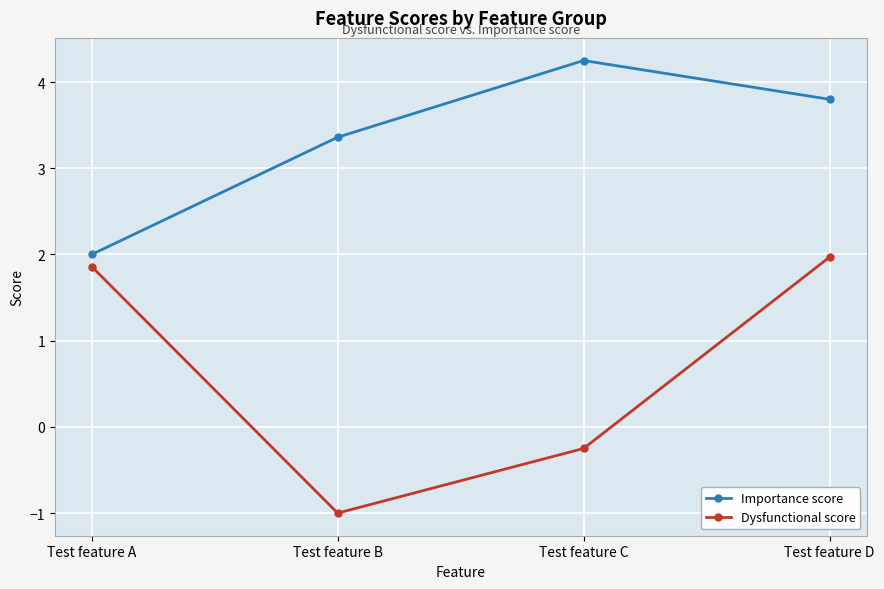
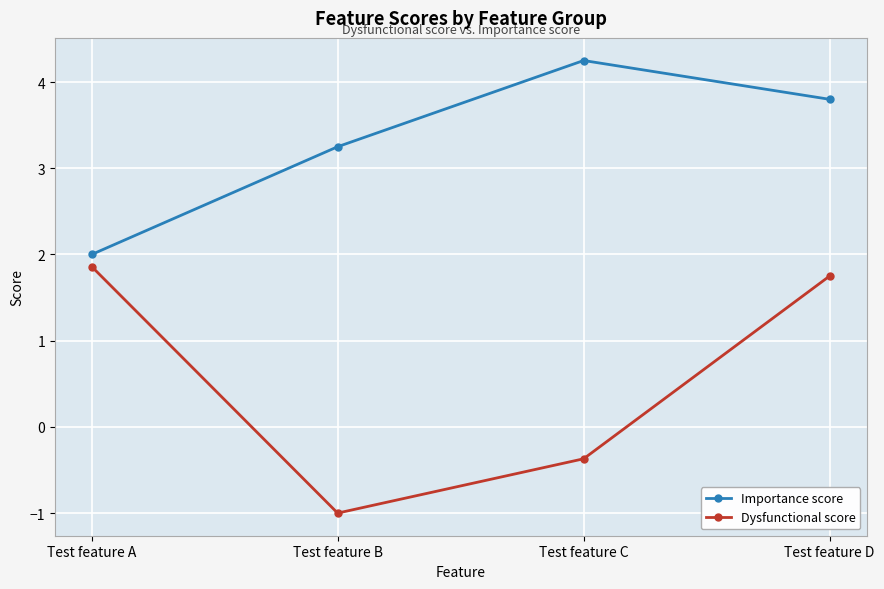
Importance score, Test feature B: 3.4 -> 3.3
Dysfunctional score, Test feature C: -0.3 -> -0.4
Dysfunctional score, Test feature D: 2.0 -> 1.8
